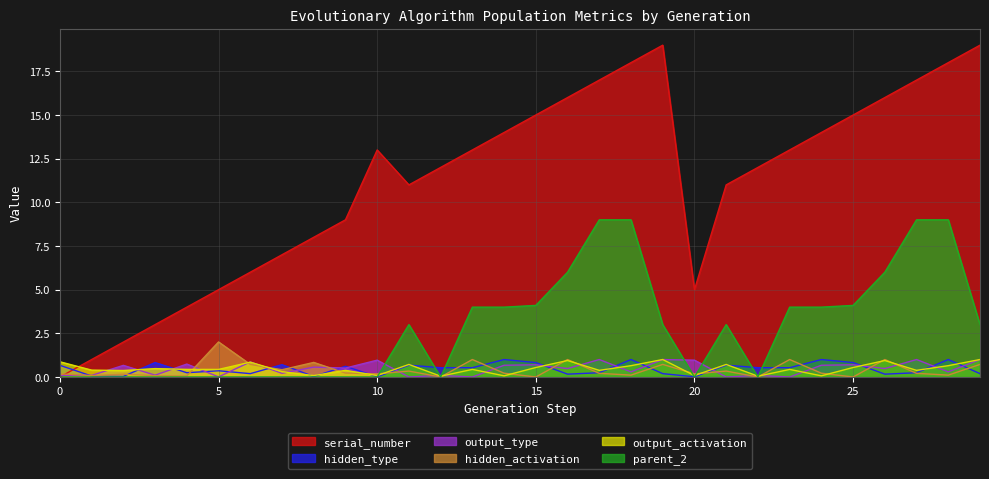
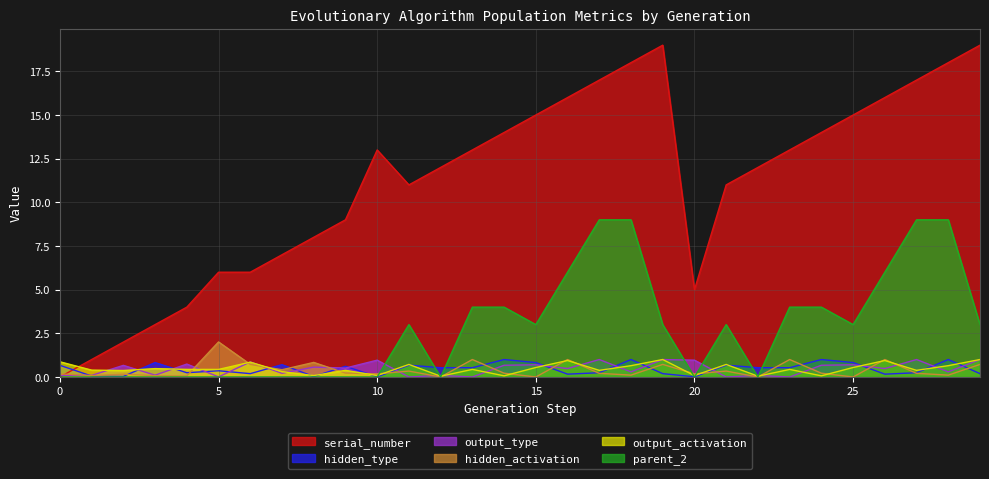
serial_number, 5: 5 -> 6
parent_2, 15: 4.1 -> 3.0
parent_2, 25: 4.1 -> 3.0
